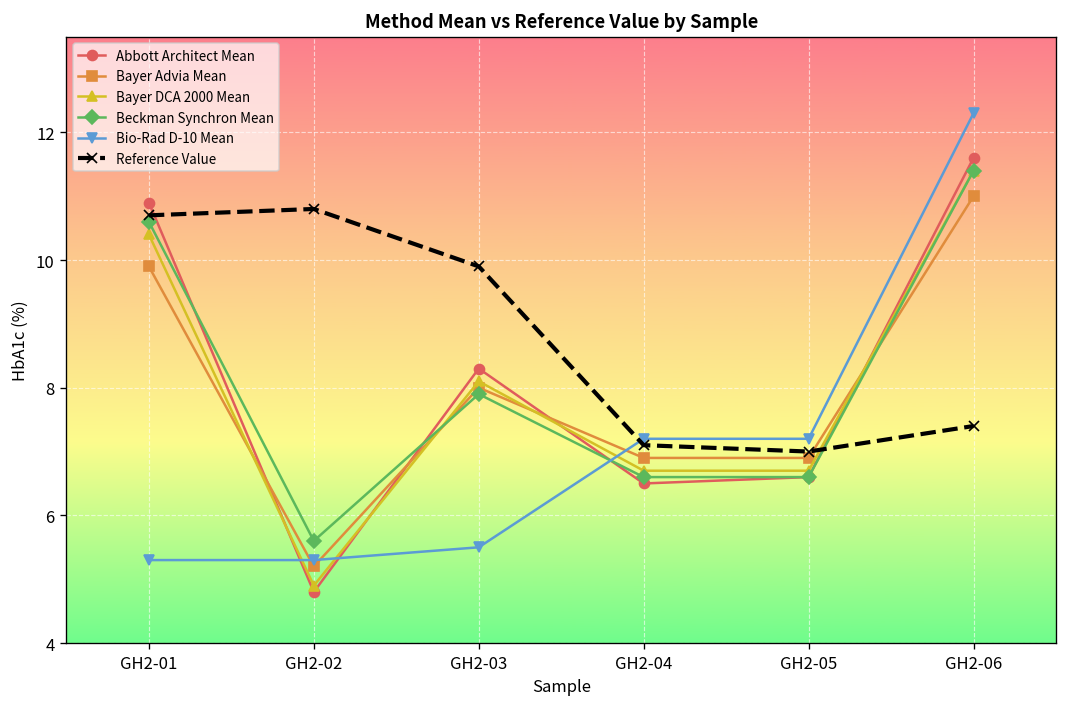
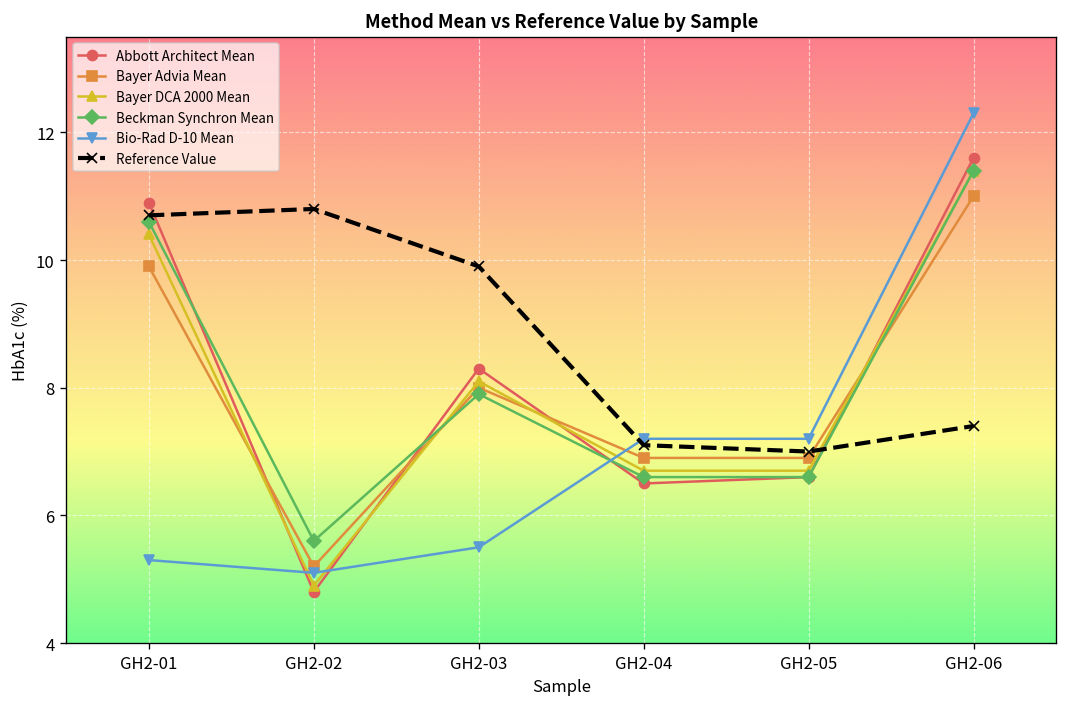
Bio-Rad D-10 Mean, GH2-02: 5.3 -> 5.1
